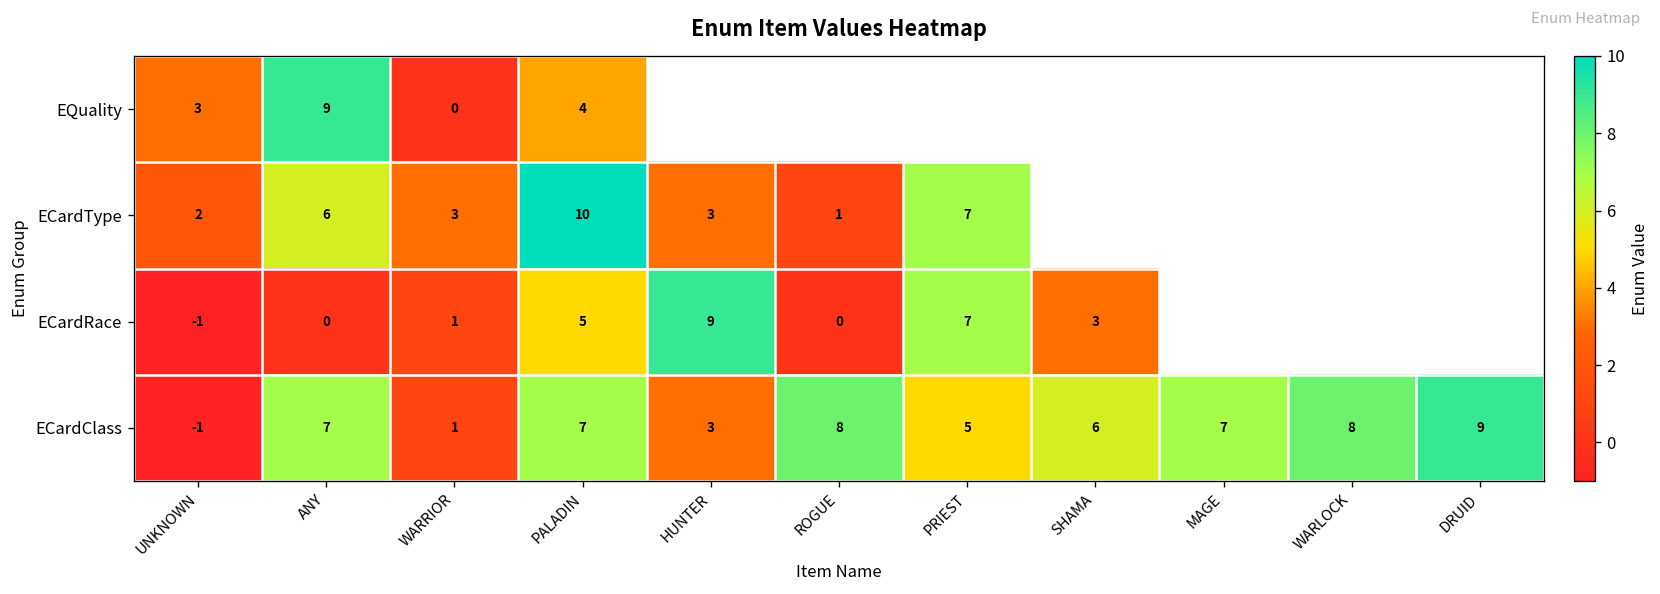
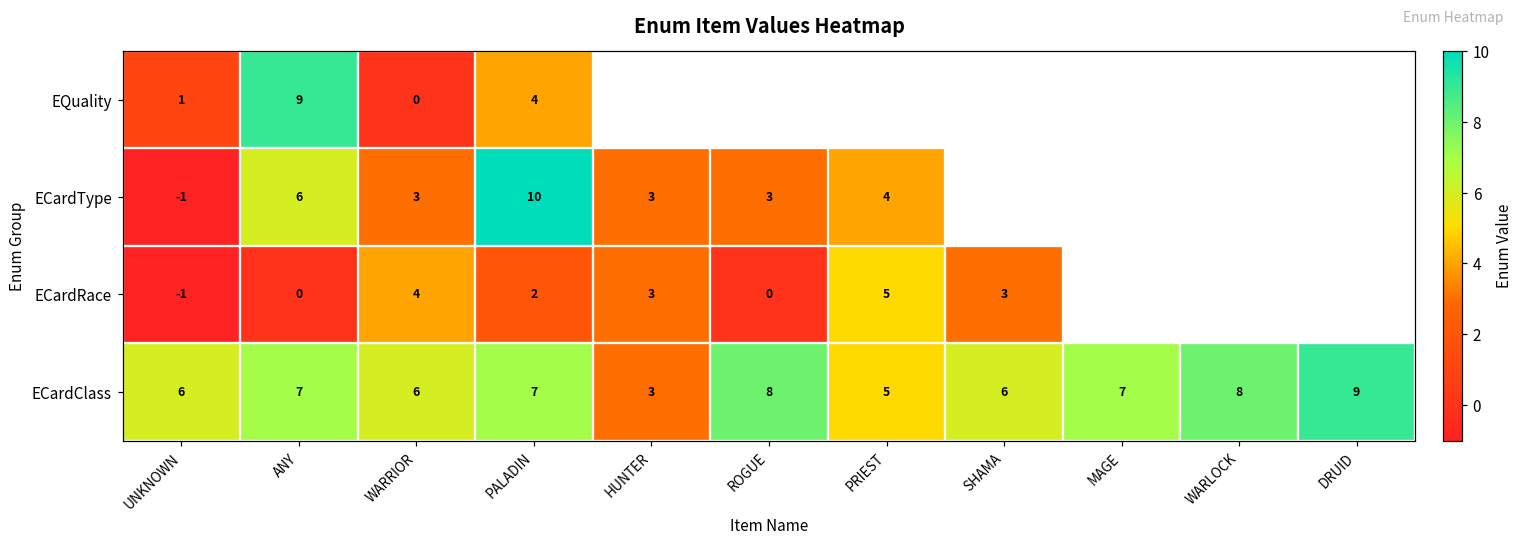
EQuality, UNKNOWN: 3 -> 1
ECardType, UNKNOWN: 2 -> -1
ECardType, ROGUE: 1 -> 3
ECardType, PRIEST: 7 -> 4
ECardRace, WARRIOR: 1 -> 4
ECardRace, PALADIN: 5 -> 2
ECardRace, HUNTER: 9 -> 3
ECardRace, PRIEST: 7 -> 5
ECardClass, UNKNOWN: -1 -> 6
ECardClass, WARRIOR: 1 -> 6
